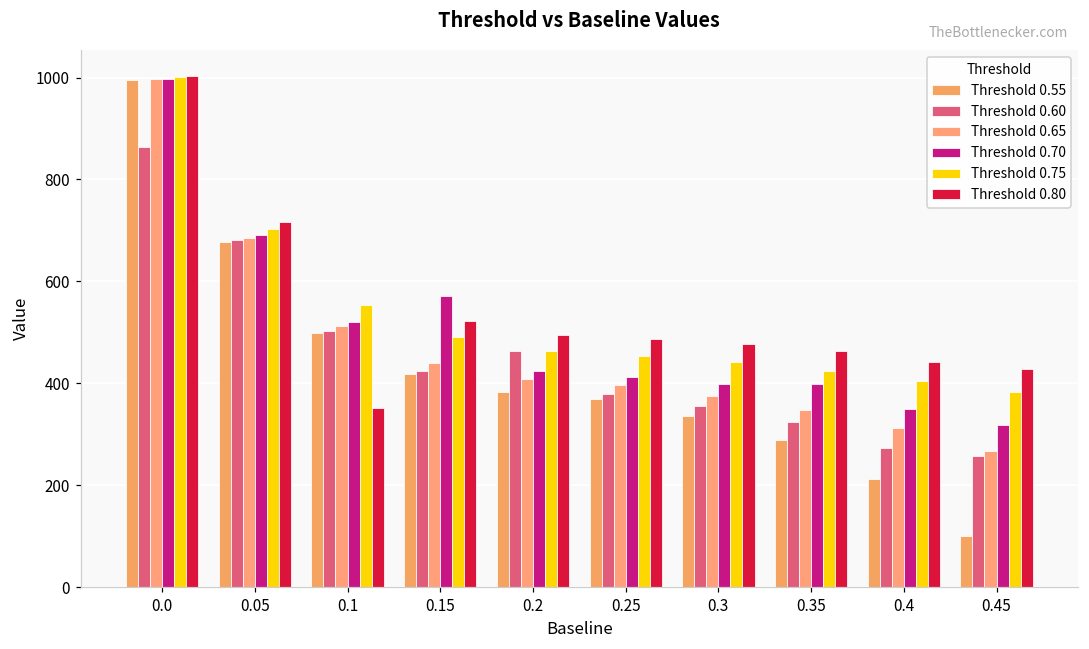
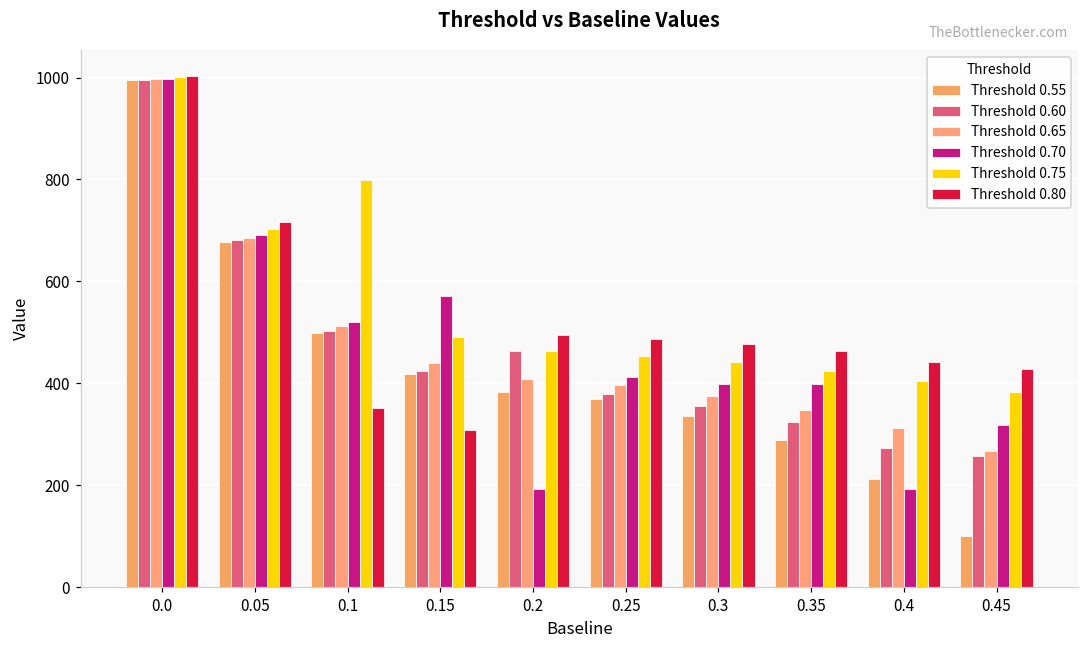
Threshold 0.60, 0.0: 860 -> 1000
Threshold 0.75, 0.1: 550 -> 800
Threshold 0.80, 0.15: 520 -> 310
Threshold 0.70, 0.2: 420 -> 190
Threshold 0.70, 0.4: 350 -> 190
